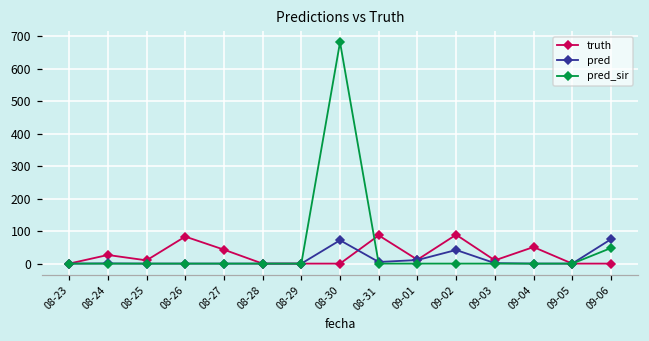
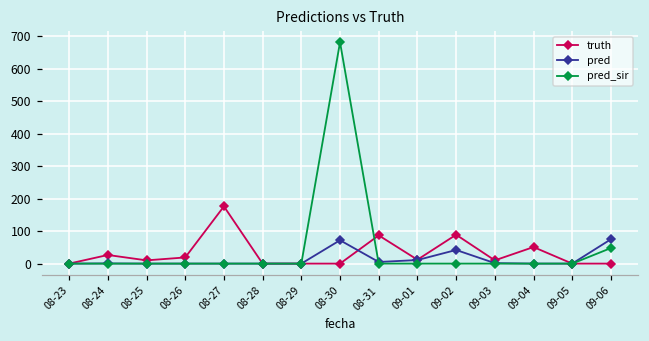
truth, 08-26: 80 -> 20
truth, 08-27: 40 -> 180
